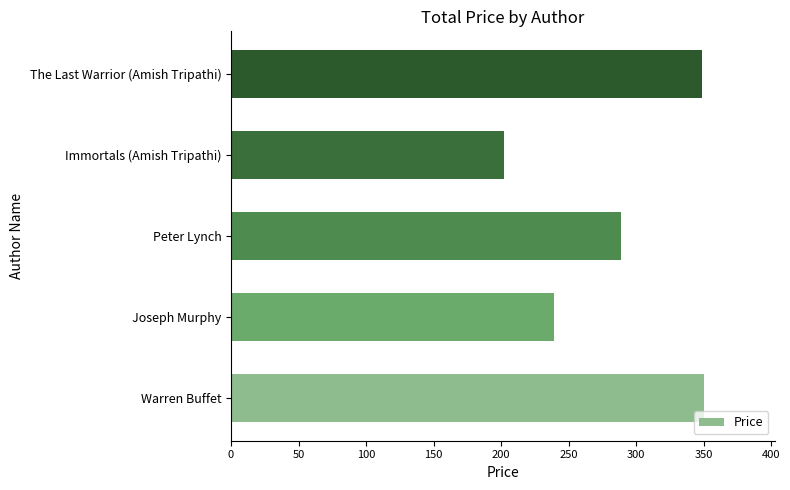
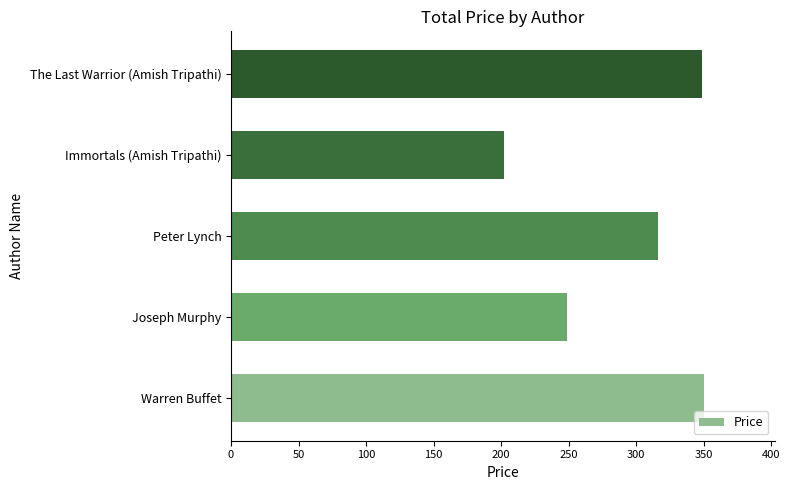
Peter Lynch: 289 -> 316
Joseph Murphy: 239 -> 249
